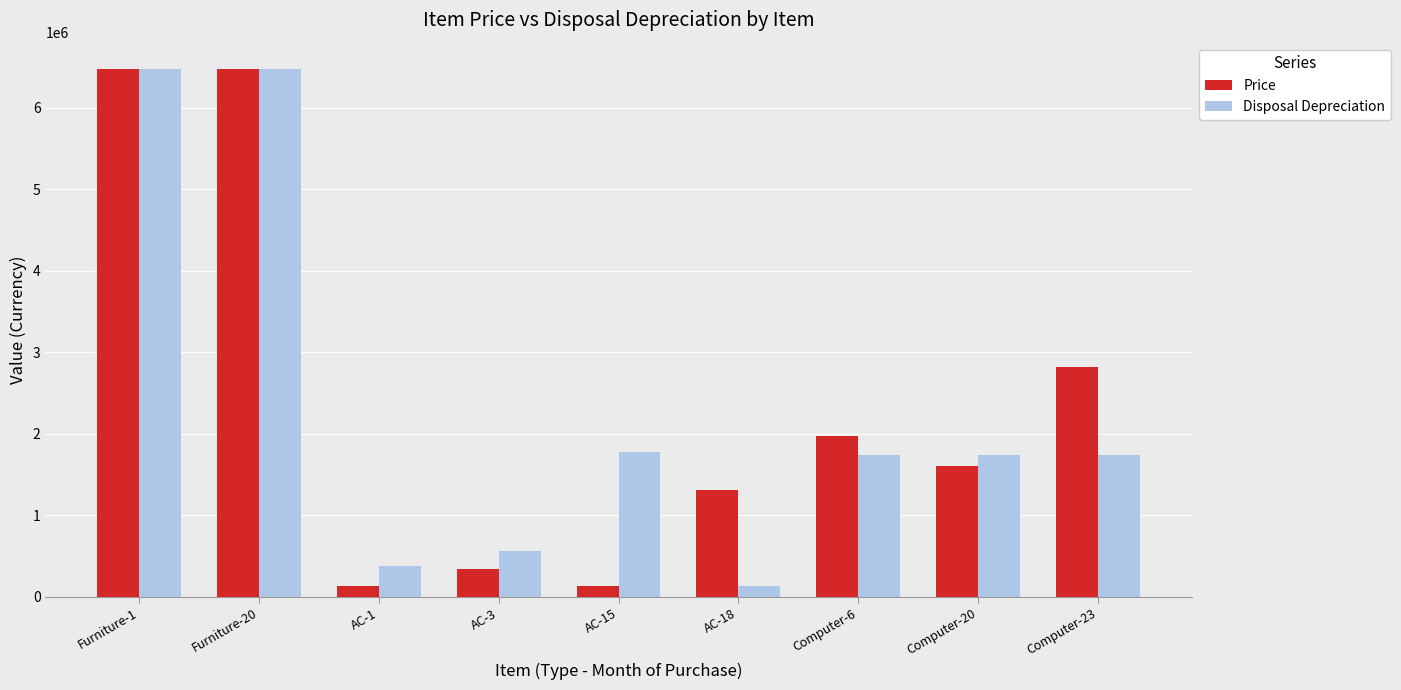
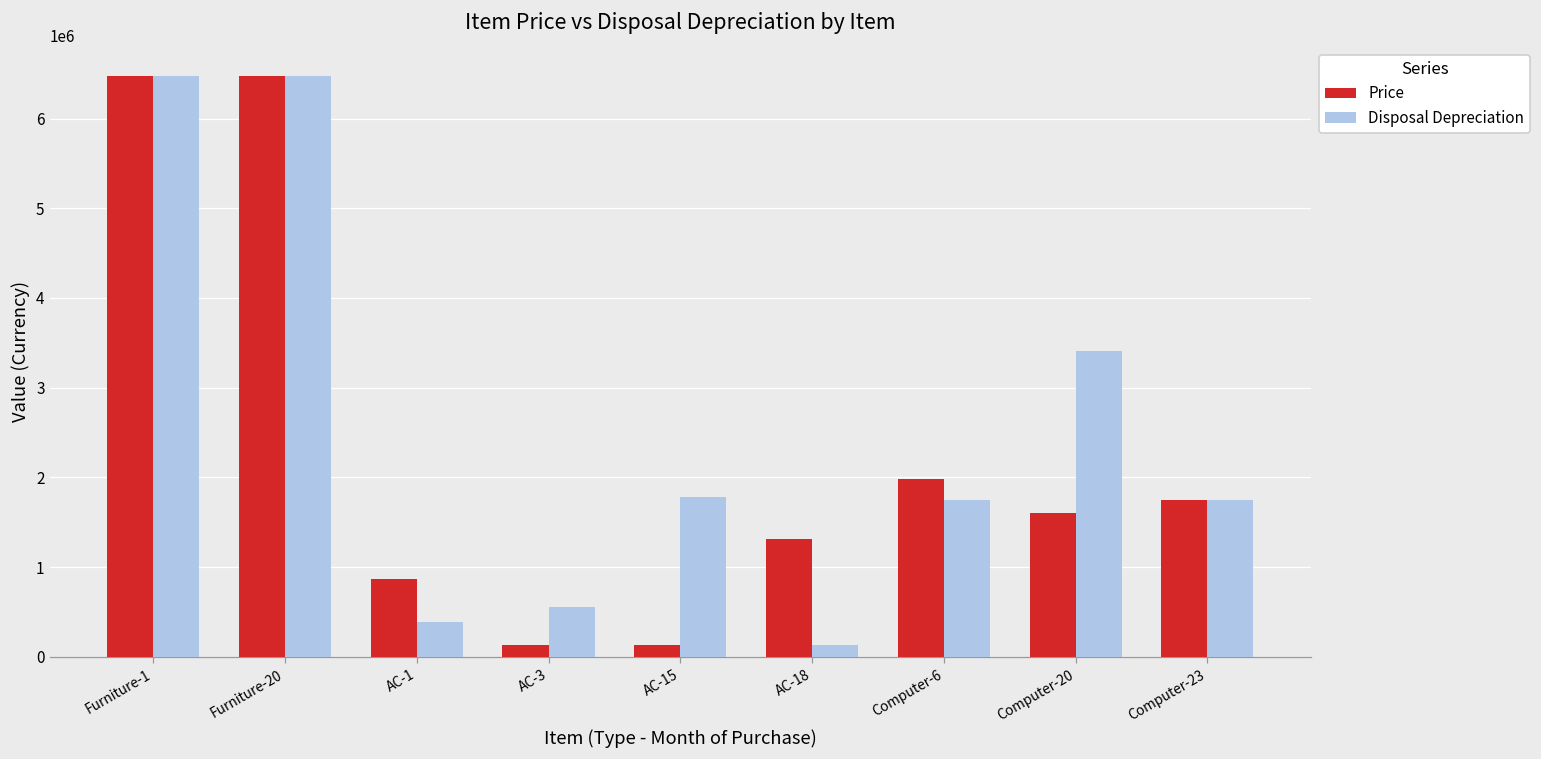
Price, AC-1: 100000 -> 900000
Price, AC-3: 300000 -> 100000
Disposal Depreciation, Computer-20: 1700000 -> 3400000
Price, Computer-23: 2800000 -> 1700000
